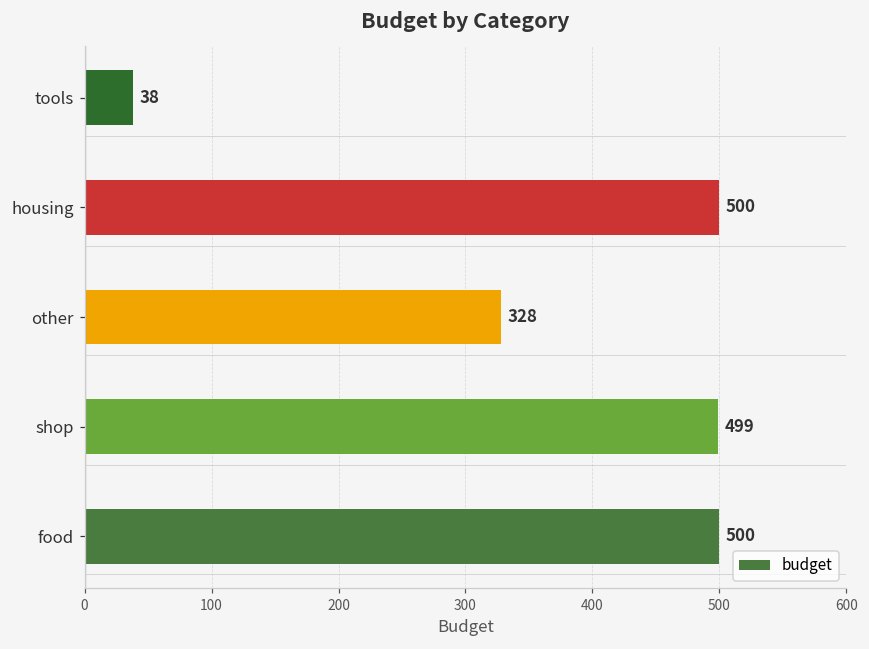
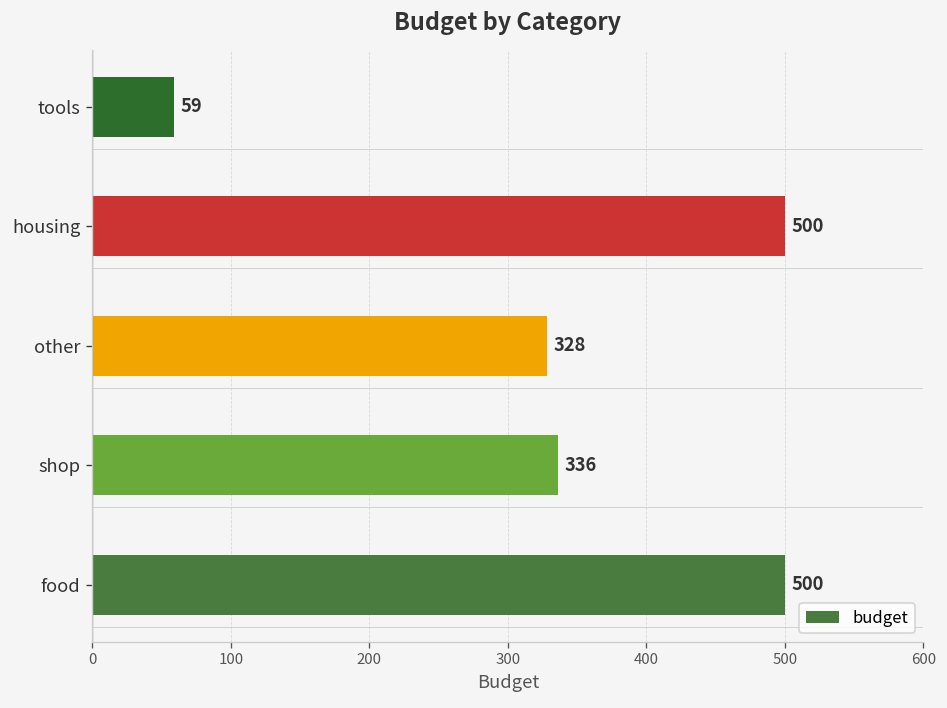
tools: 38 -> 59
shop: 499 -> 336
